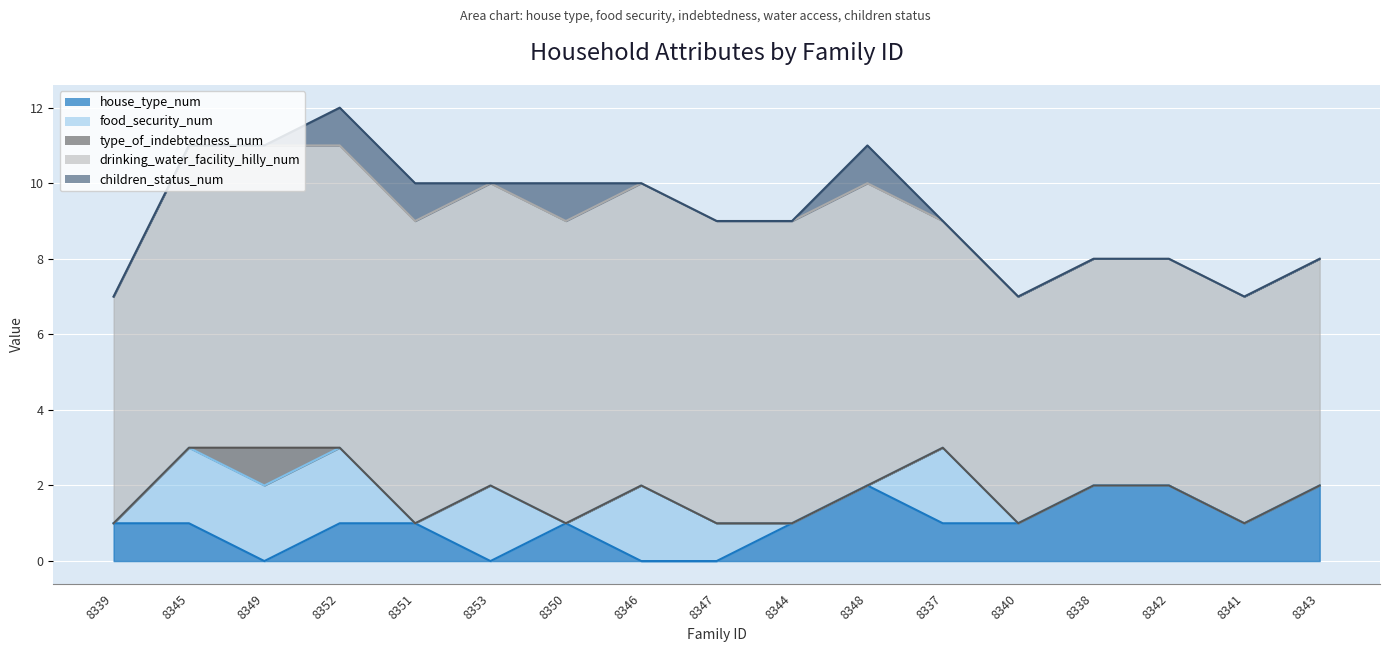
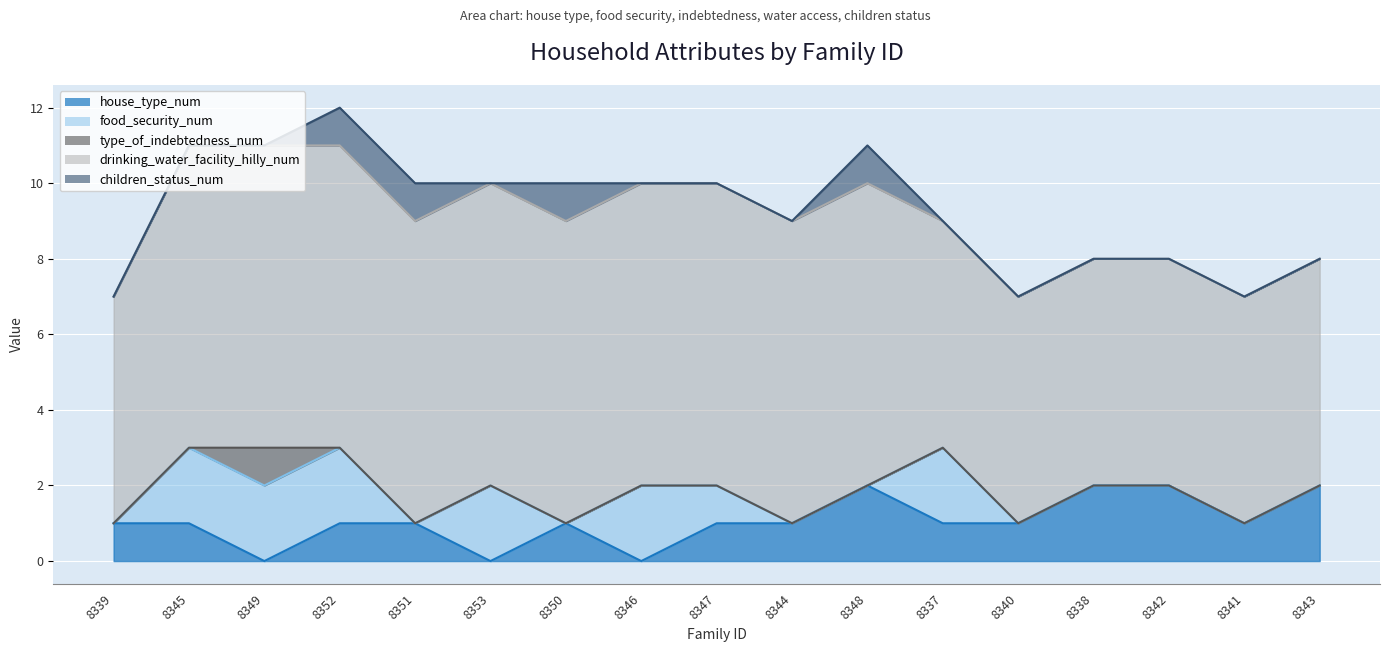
house_type_num, 8347: 0 -> 1
